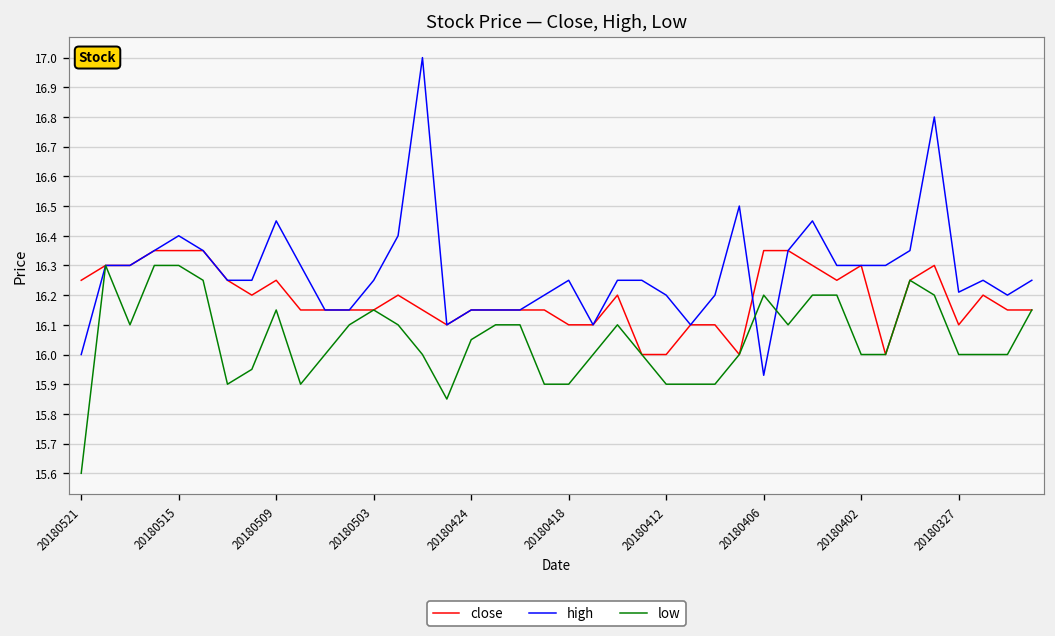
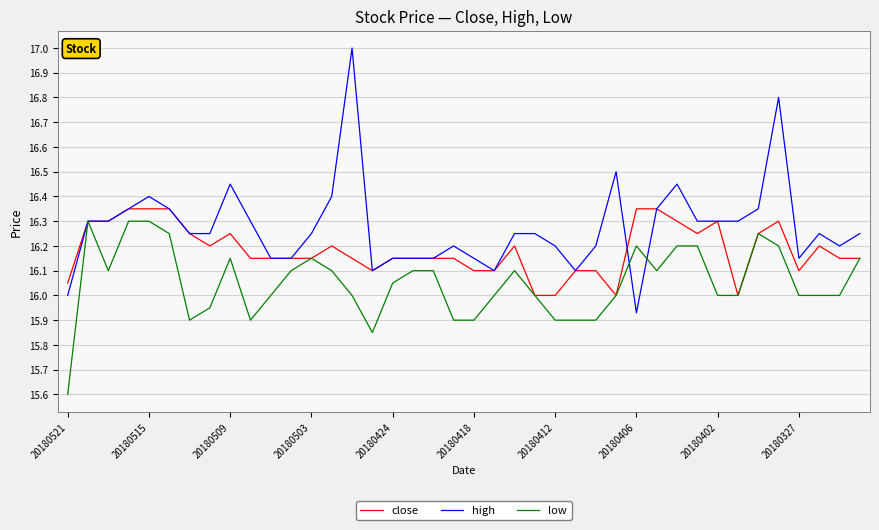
close, 20180521: 16.25 -> 16.05
high, 20180418: 16.25 -> 16.15
high, 20180327: 16.21 -> 16.15
